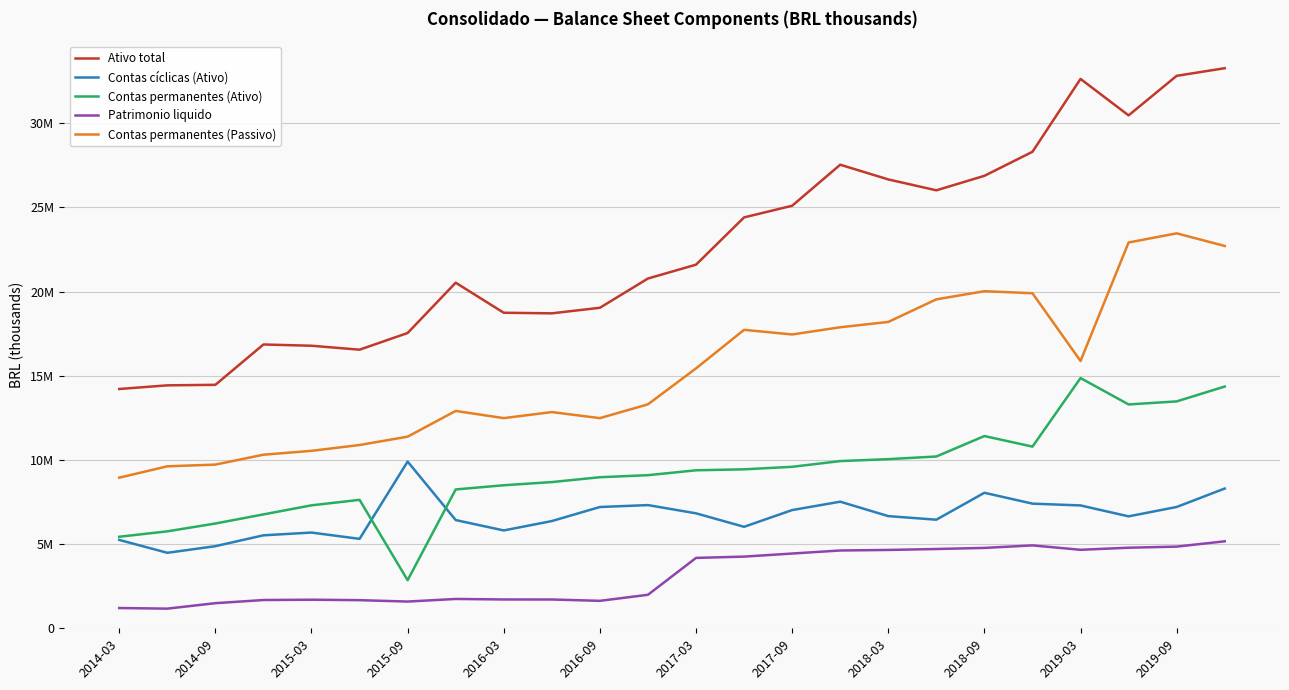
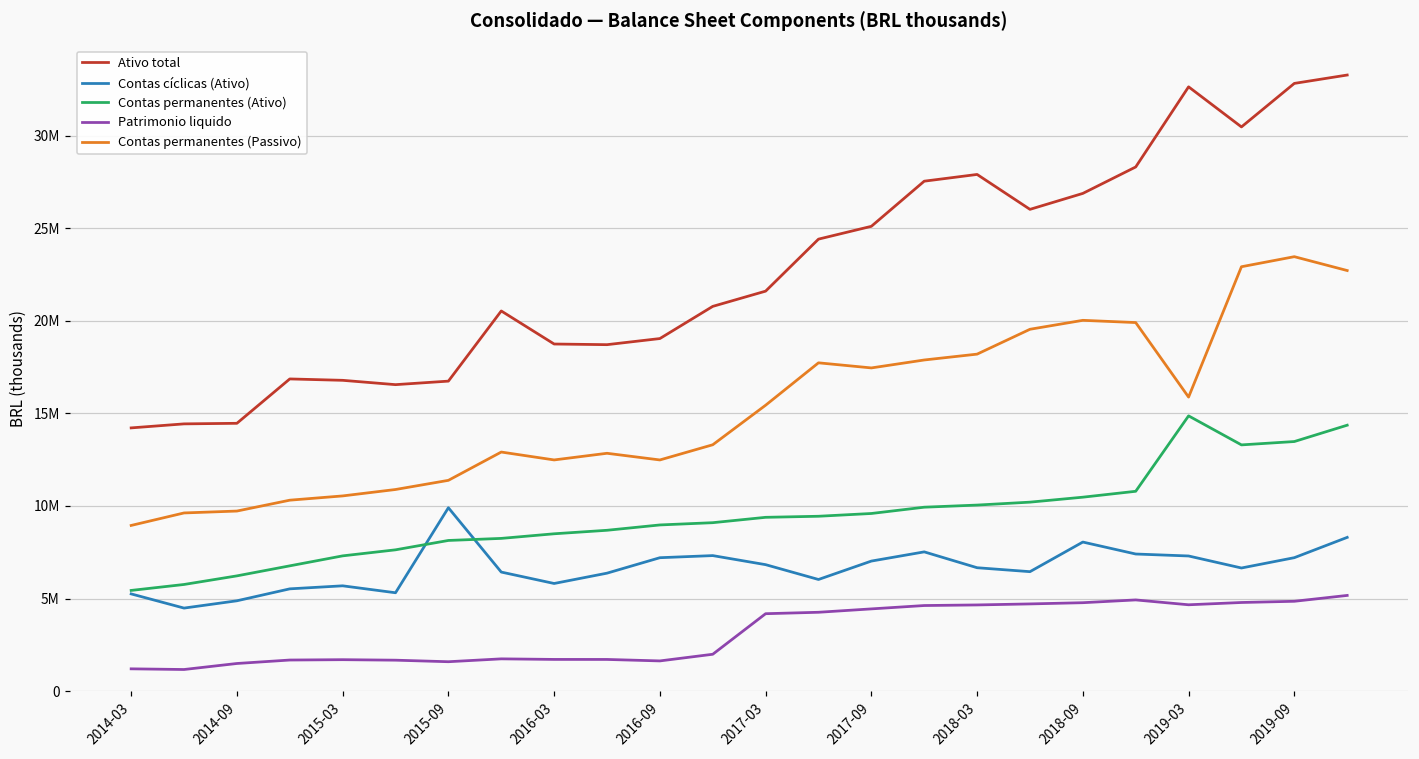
Ativo total, 2015-09: 17500000 -> 16700000
Contas permanentes (Ativo), 2015-09: 2900000 -> 8100000
Ativo total, 2018-03: 26700000 -> 27900000
Contas permanentes (Ativo), 2018-09: 11400000 -> 10500000
